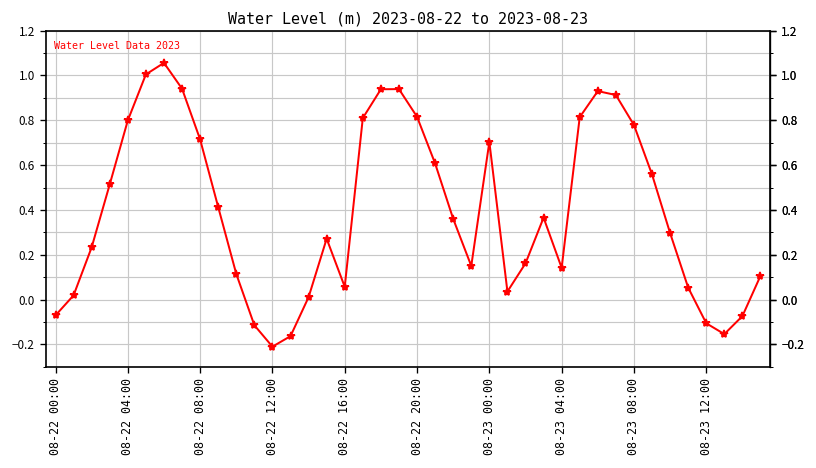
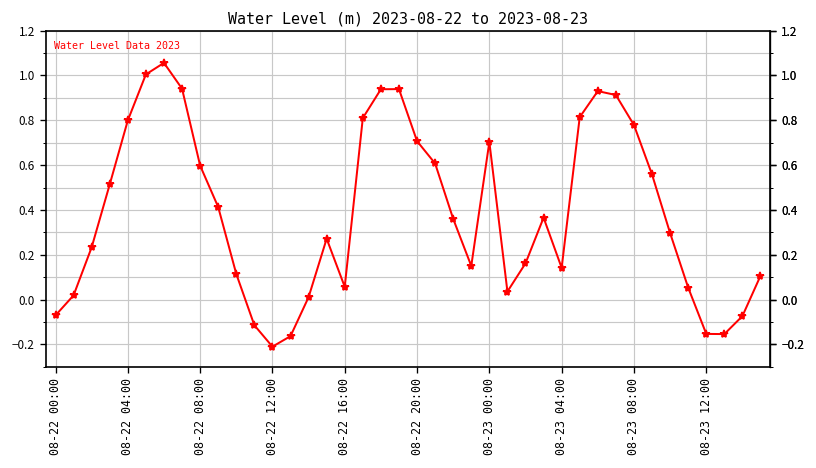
08-22 08:00: 0.71 -> 0.60
08-22 20:00: 0.82 -> 0.71
08-23 12:00: -0.11 -> -0.15
